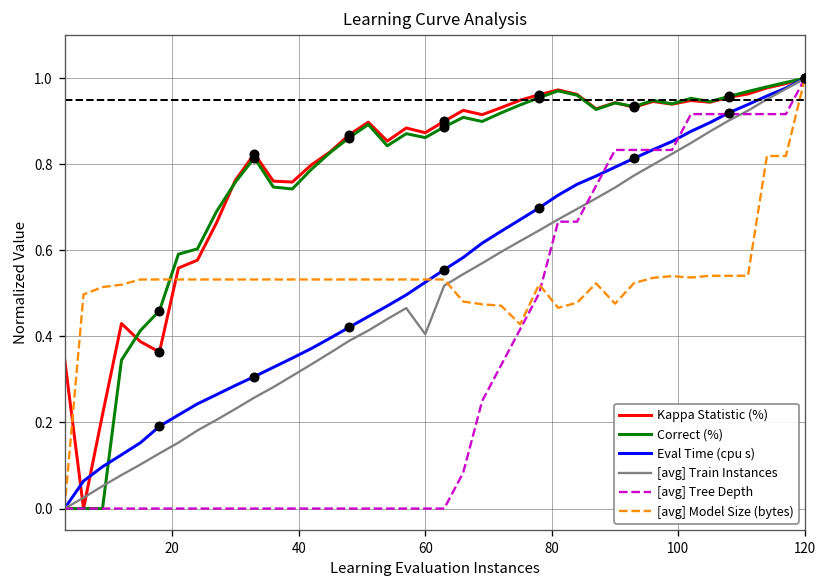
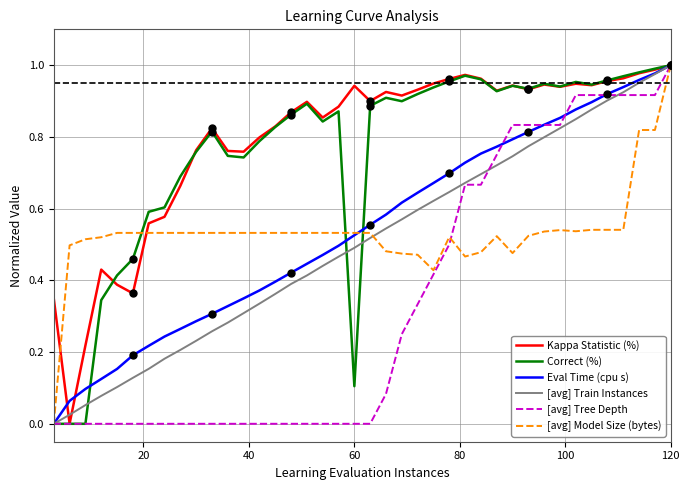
Kappa Statistic (%), 60: 0.87 -> 0.94
Correct (%), 60: 0.86 -> 0.10
[avg] Train Instances, 60: 0.41 -> 0.49
